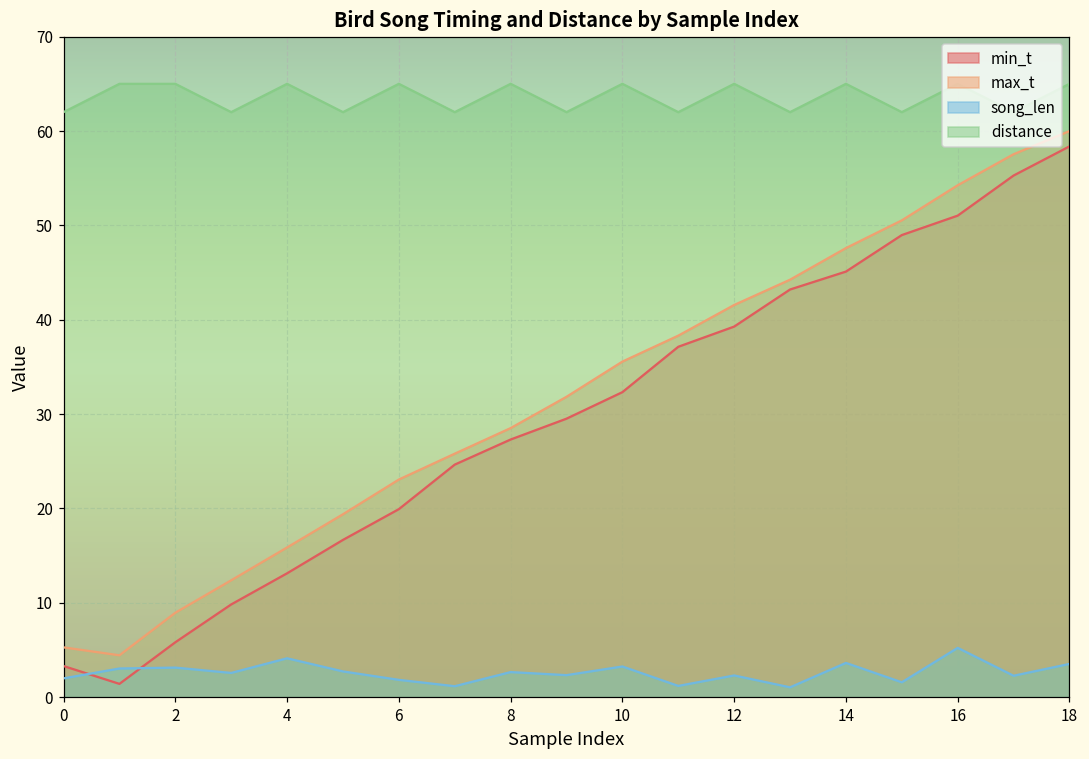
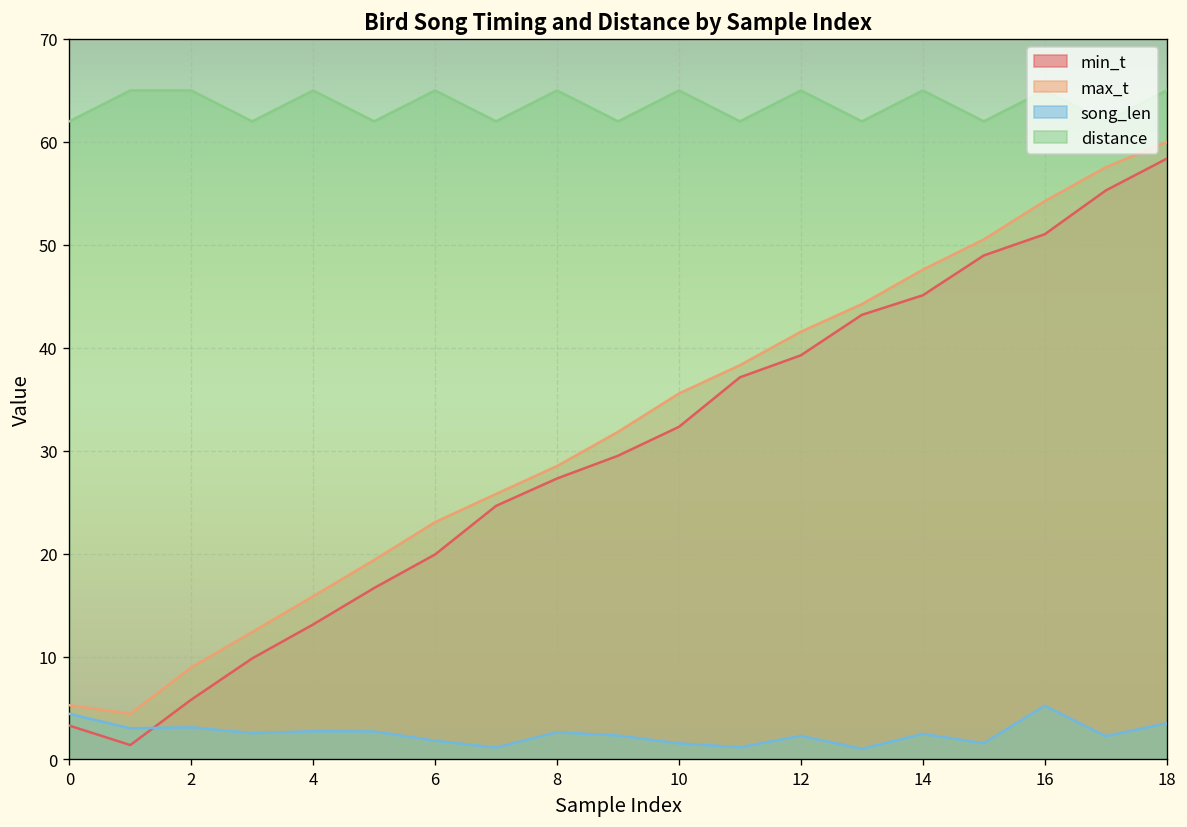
song_len, 0: 2 -> 4
song_len, 4: 4 -> 3
song_len, 10: 3 -> 2
song_len, 14: 4 -> 2
